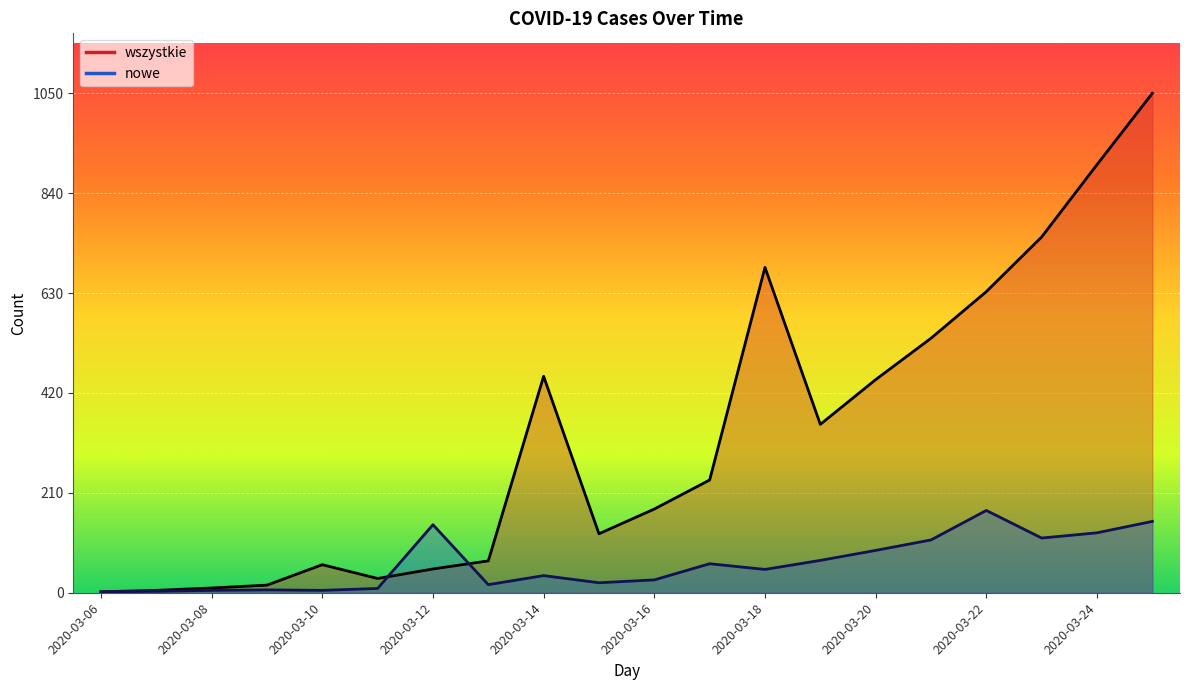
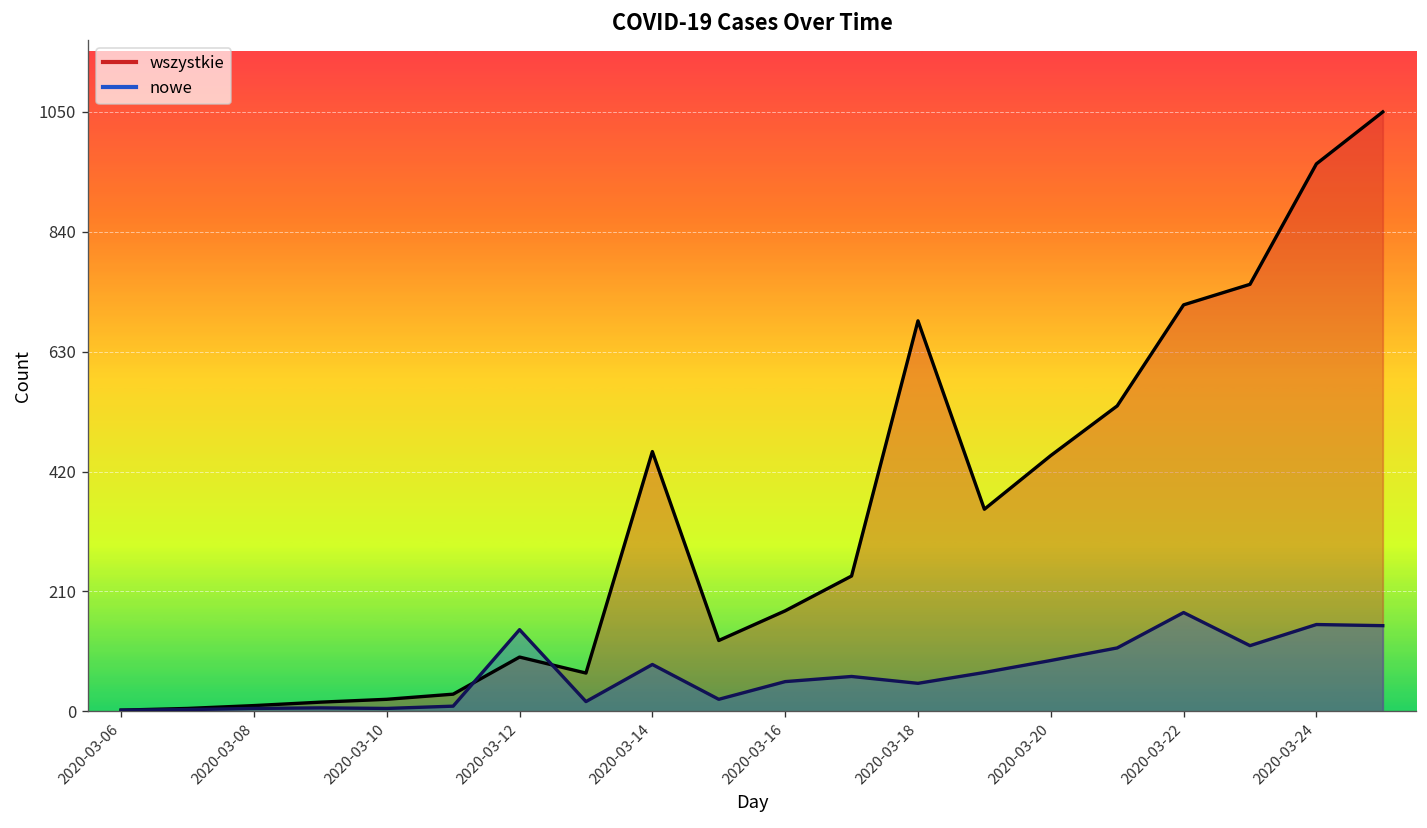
wszystkie, 2020-03-10: 60 -> 20
wszystkie, 2020-03-12: 50 -> 100
nowe, 2020-03-14: 40 -> 80
nowe, 2020-03-16: 30 -> 50
wszystkie, 2020-03-22: 630 -> 710
wszystkie, 2020-03-24: 900 -> 960
nowe, 2020-03-24: 130 -> 150
